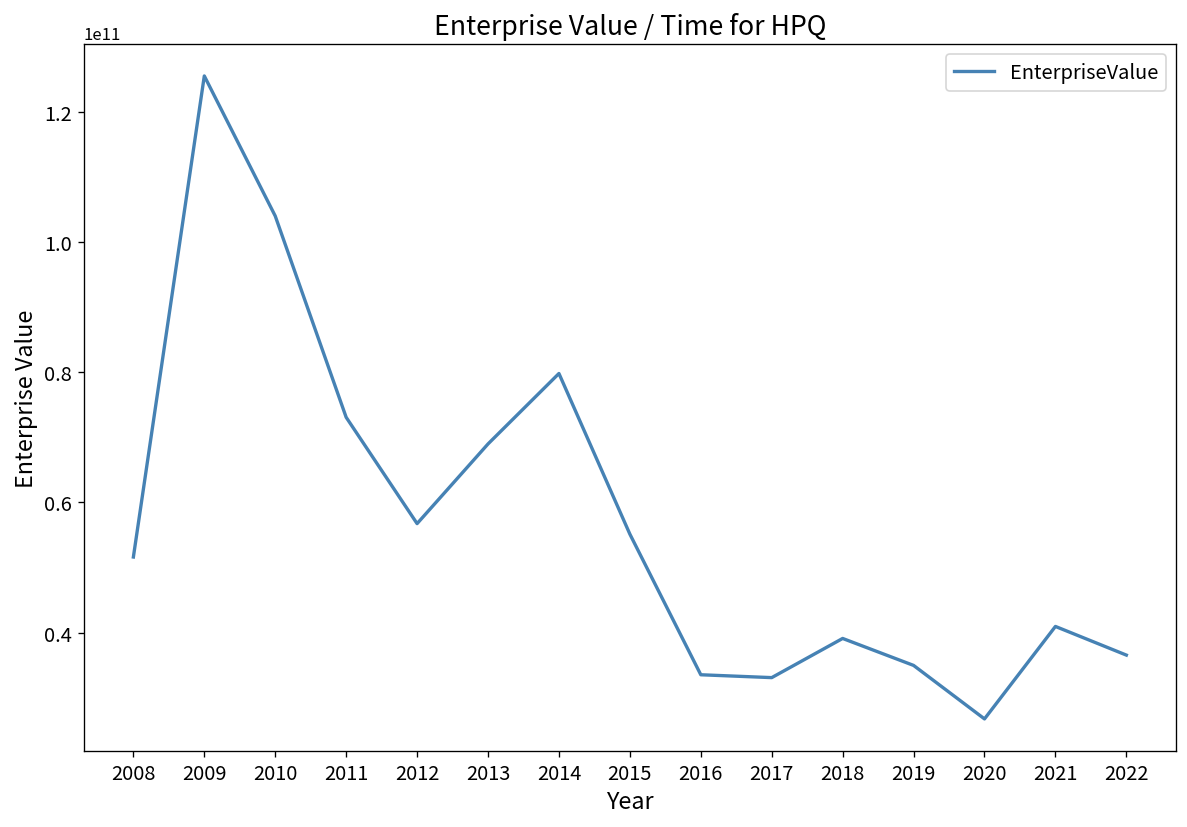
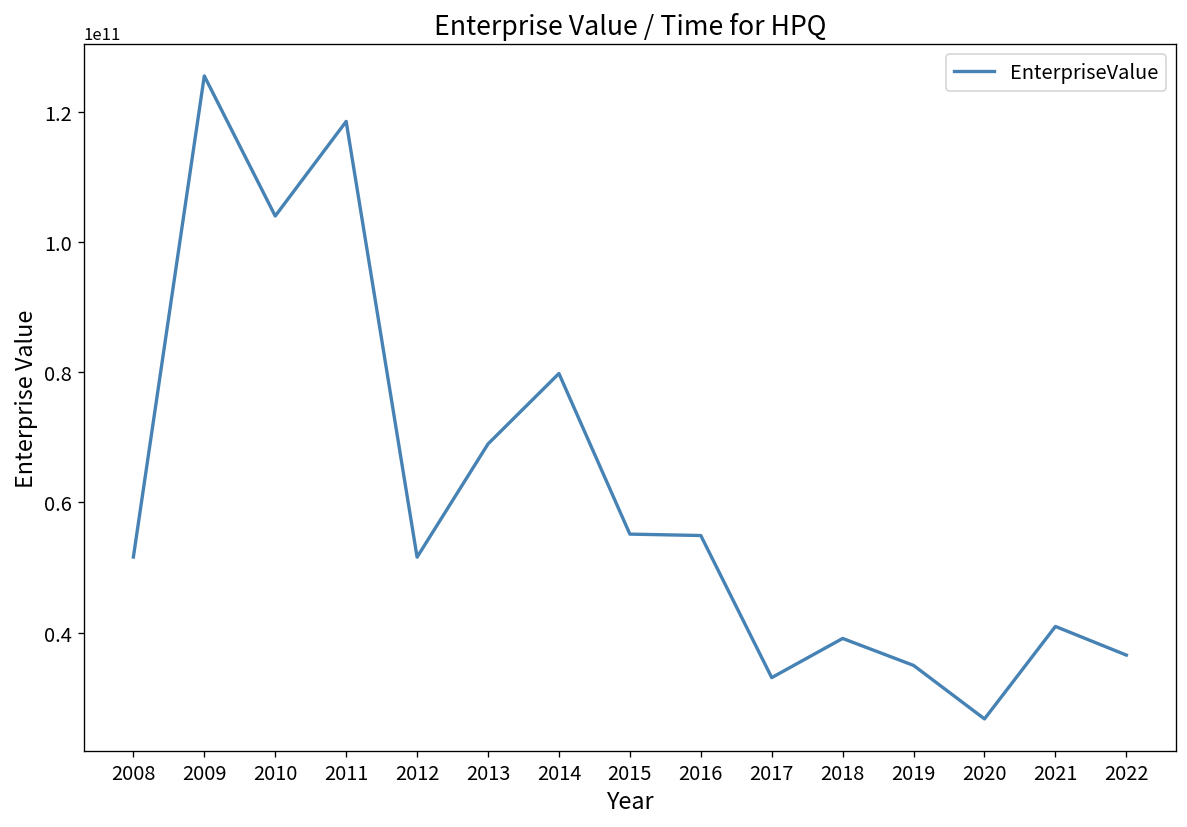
2011: 73000000000 -> 119000000000
2012: 57000000000 -> 52000000000
2016: 34000000000 -> 55000000000
